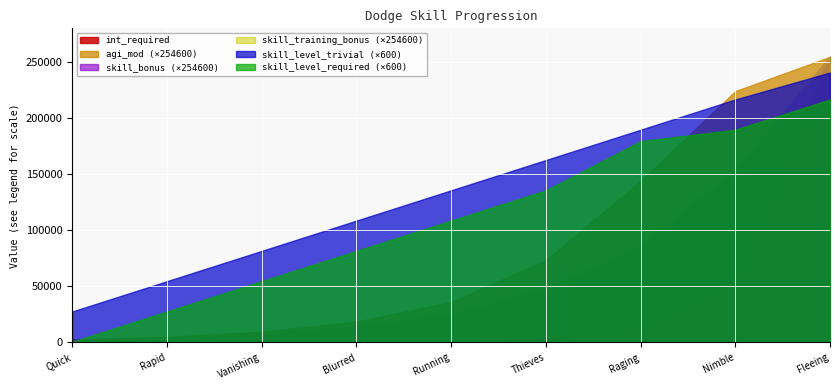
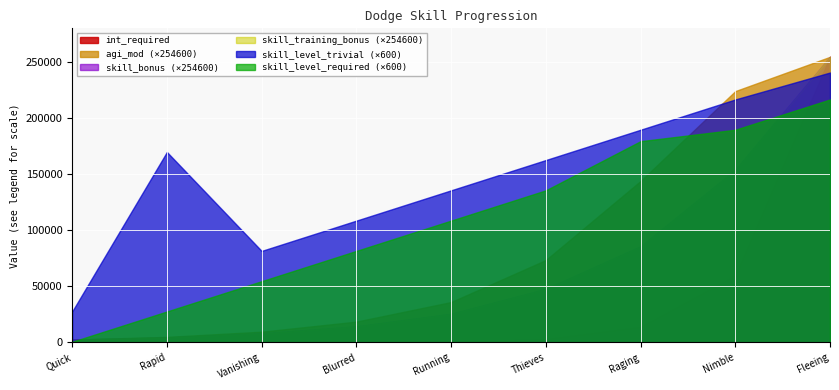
skill_level_trivial (×600), Rapid: 55000 -> 170000
